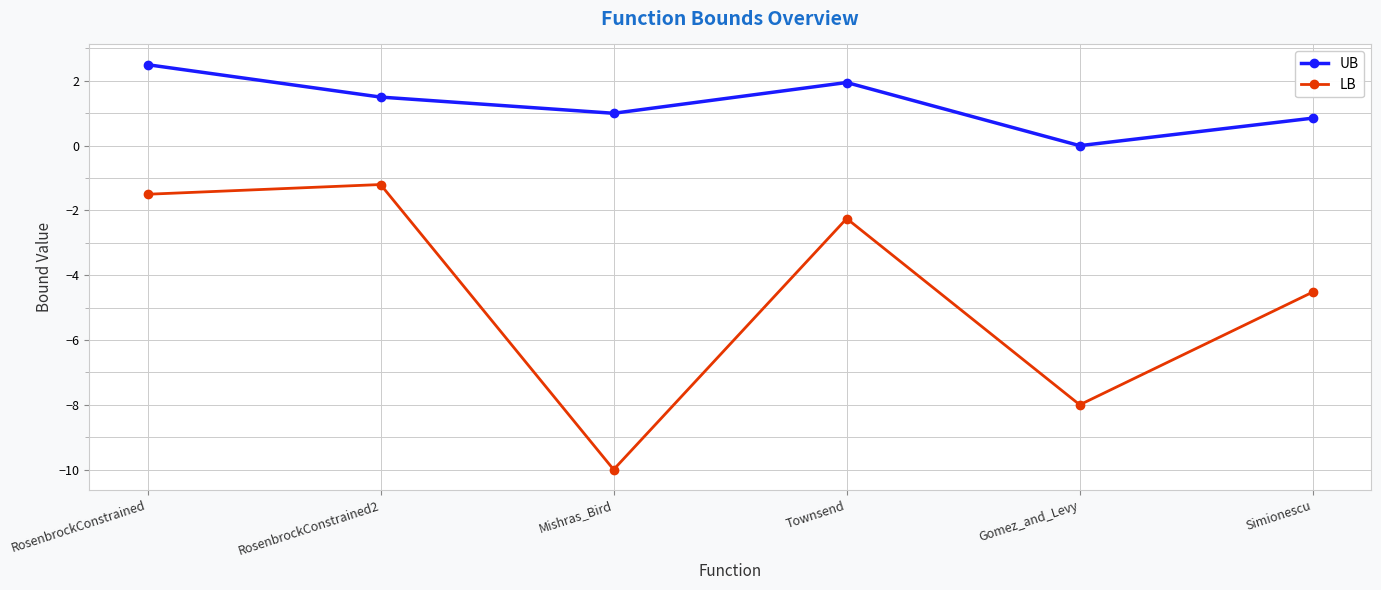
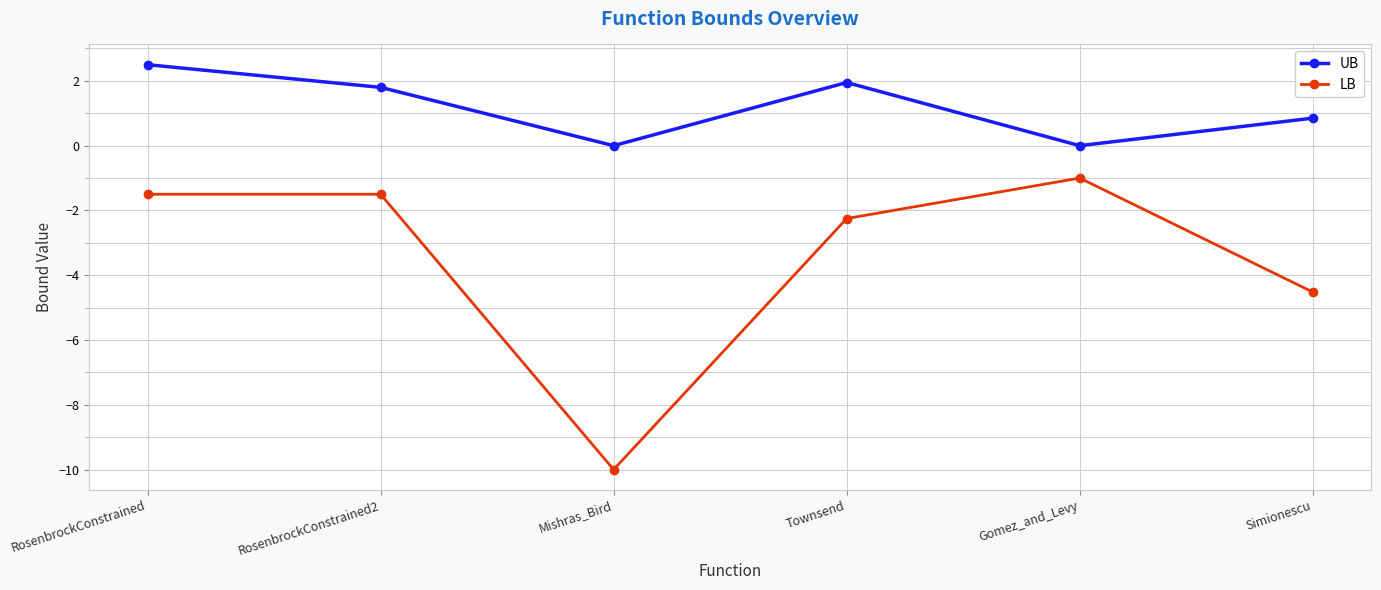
UB, RosenbrockConstrained2: 1.5 -> 1.8
LB, RosenbrockConstrained2: -1.2 -> -1.5
UB, Mishras_Bird: 1 -> 0
LB, Gomez_and_Levy: -8 -> -1
